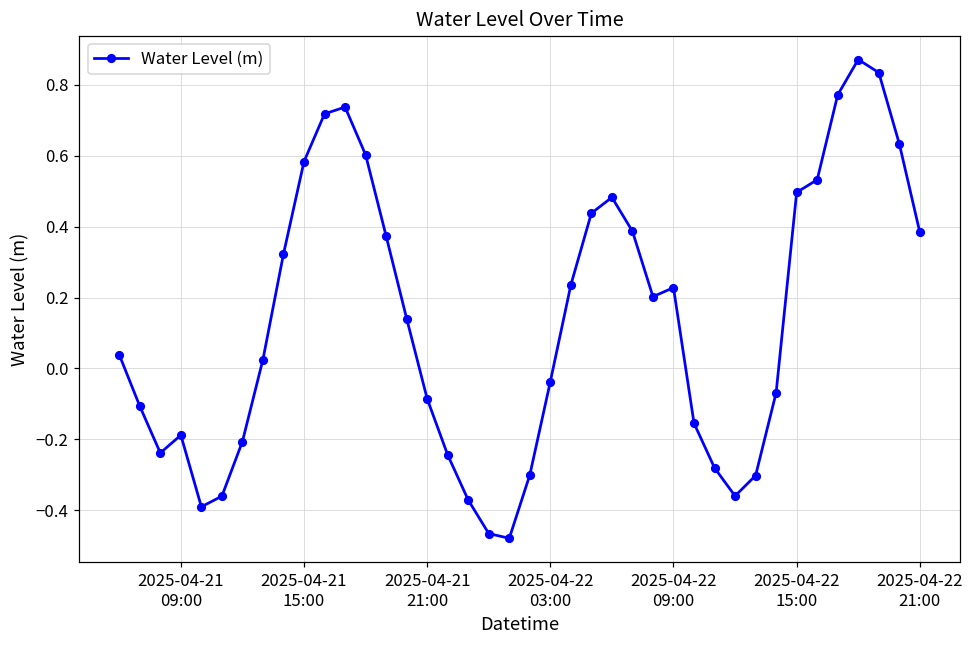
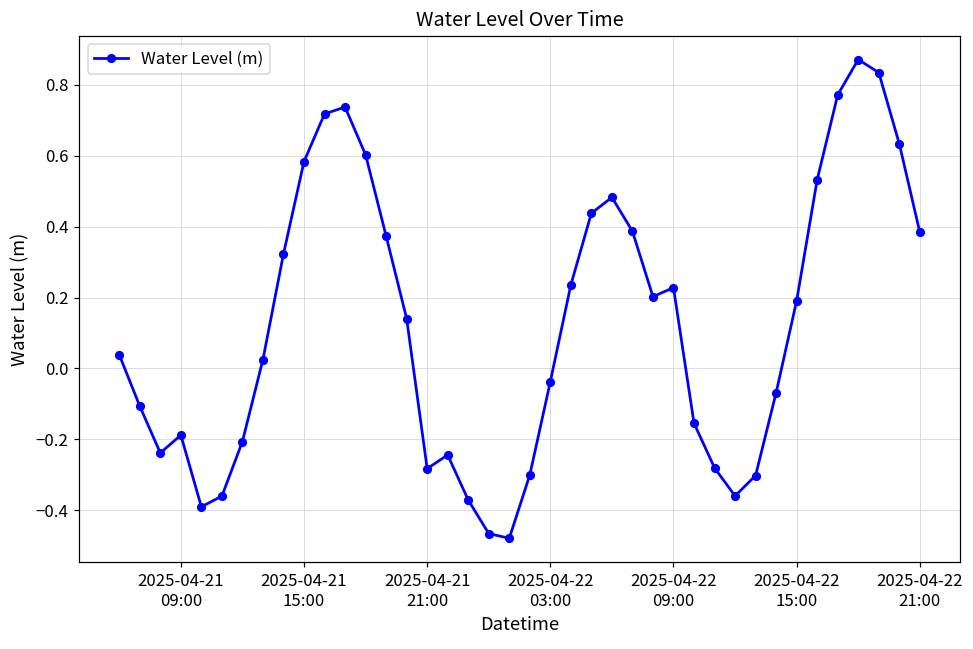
2025-04-21 21:00: -0.09 -> -0.28
2025-04-22 15:00: 0.50 -> 0.19
